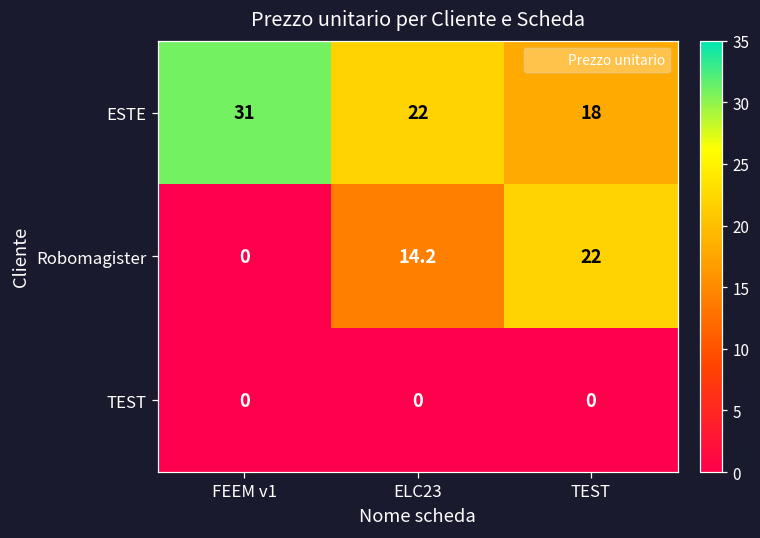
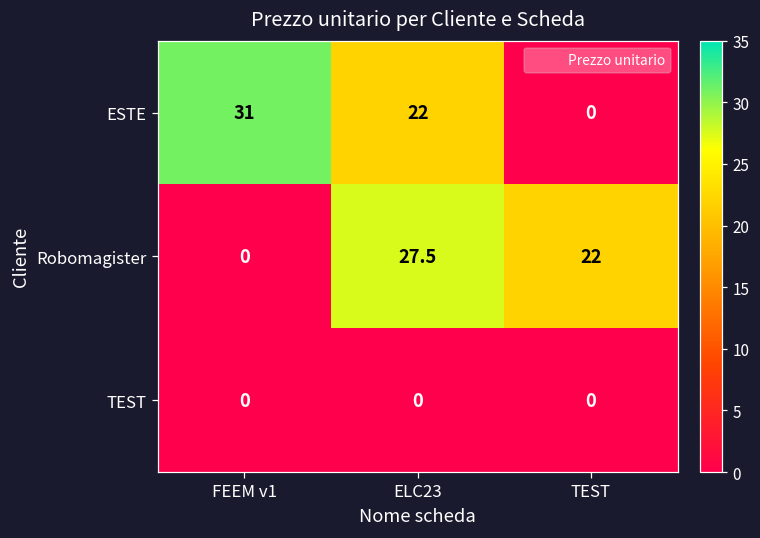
ESTE, TEST: 18 -> 0
Robomagister, ELC23: 14.2 -> 27.5
